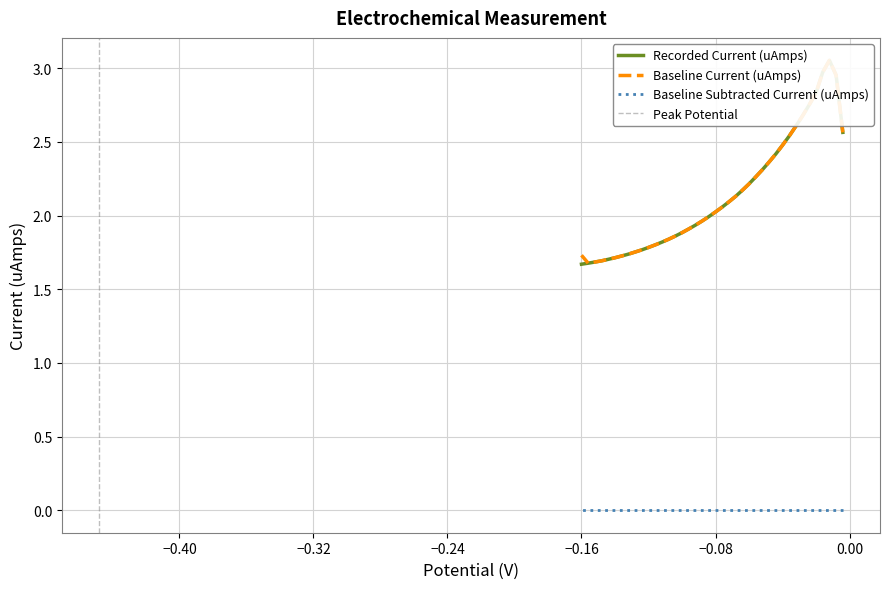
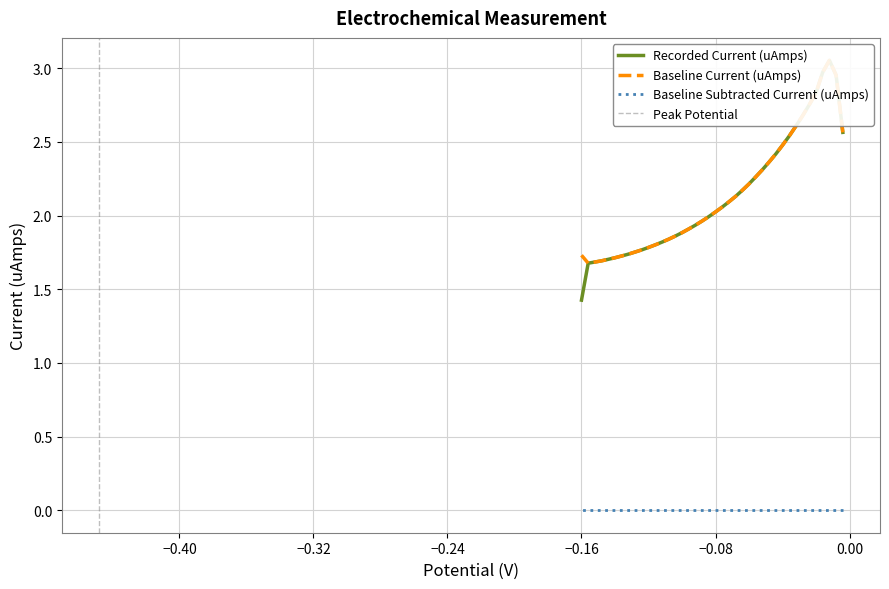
Recorded Current (uAmps), −0.16: 1.67 -> 1.43
